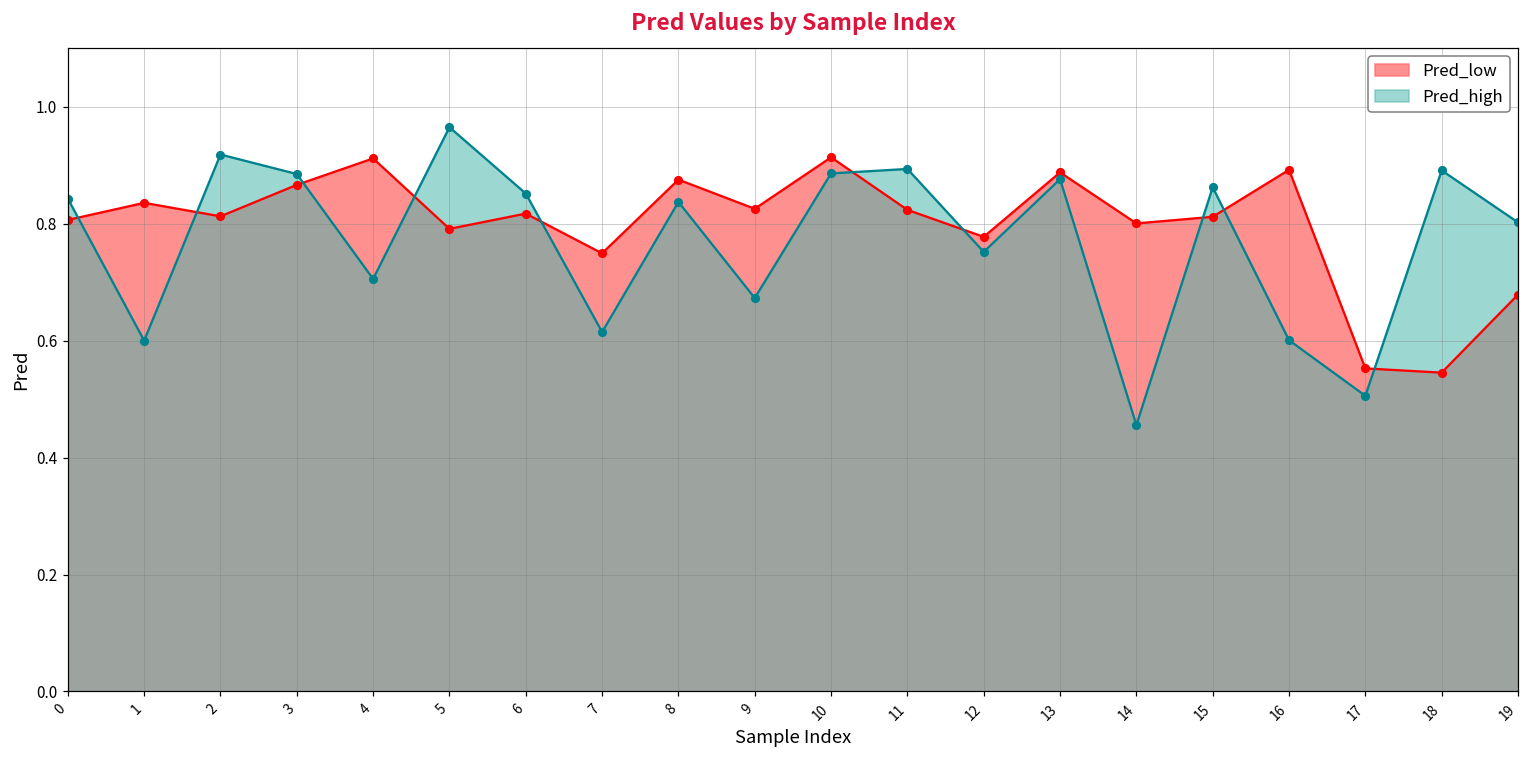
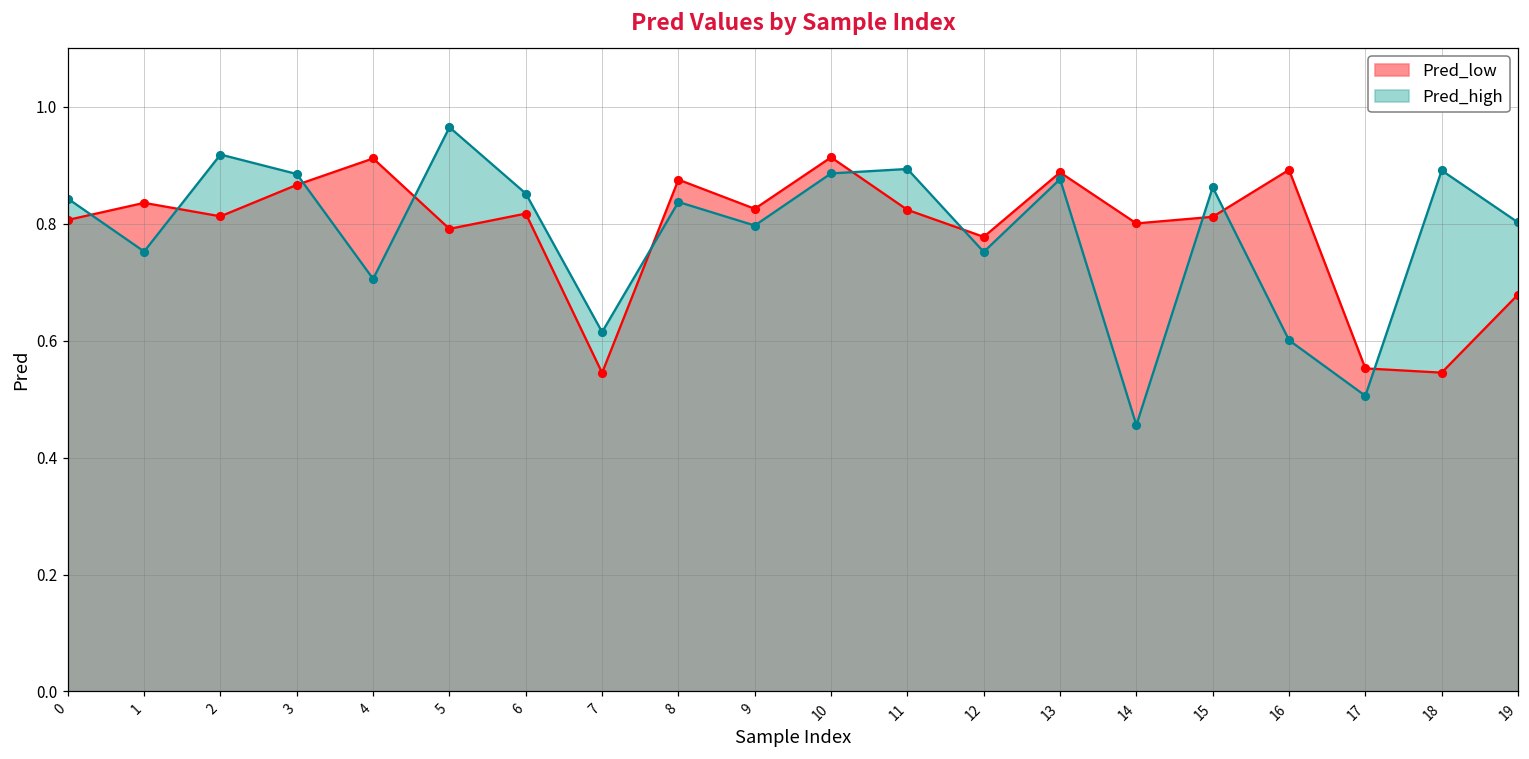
Pred_high, 1: 0.60 -> 0.75
Pred_low, 7: 0.75 -> 0.54
Pred_high, 9: 0.67 -> 0.80
